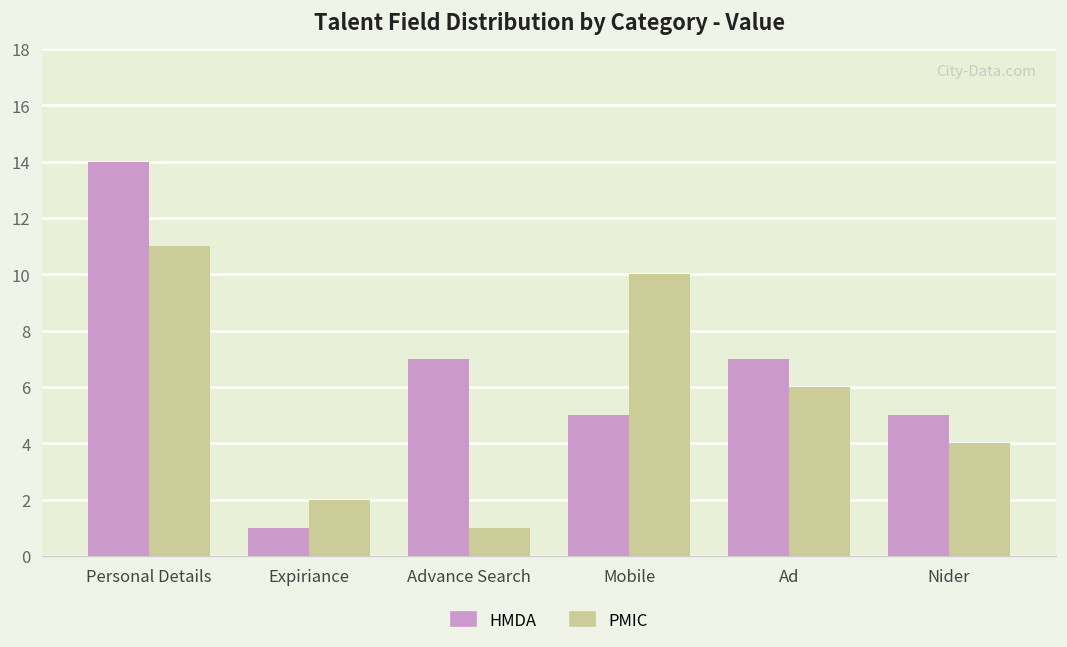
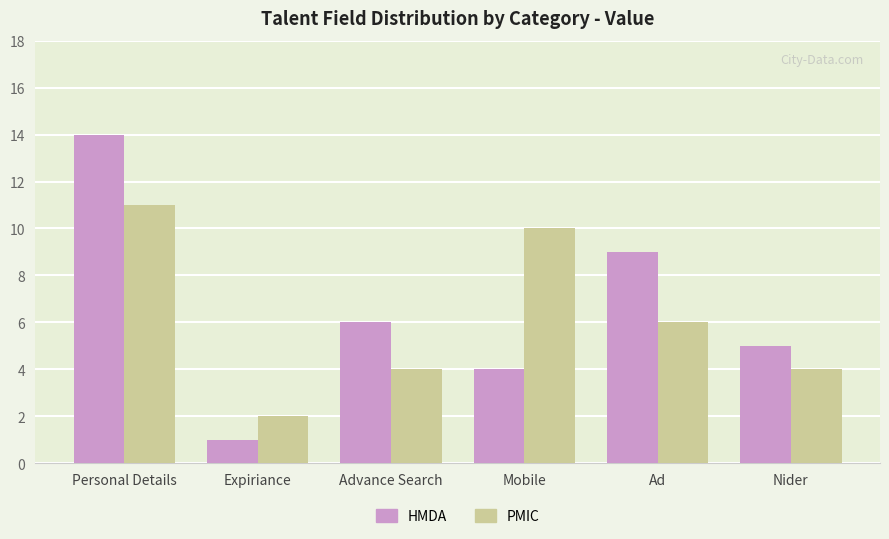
HMDA, Advance Search: 7 -> 6
PMIC, Advance Search: 1 -> 4
HMDA, Mobile: 5 -> 4
HMDA, Ad: 7 -> 9
